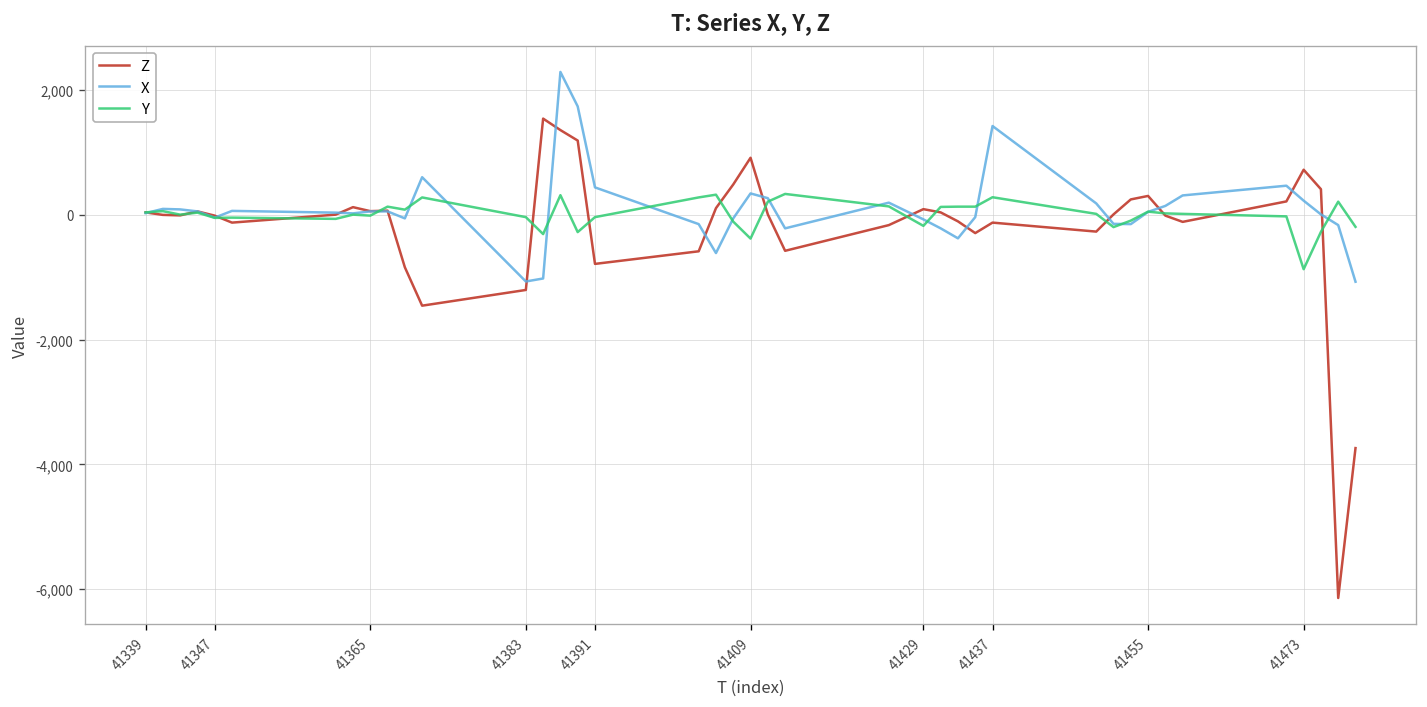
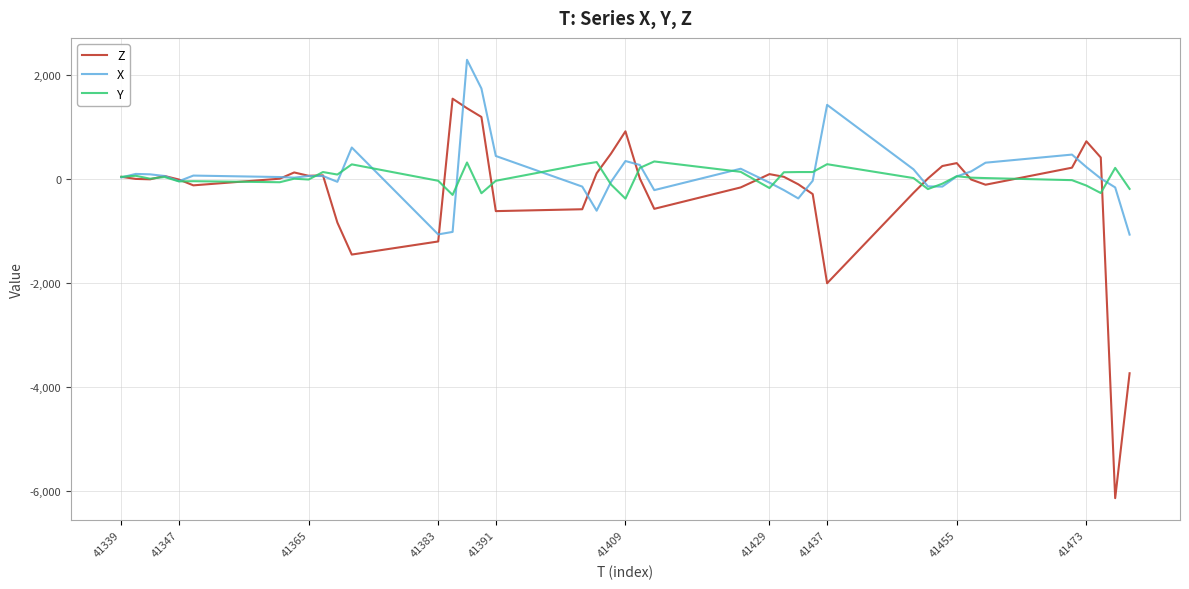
Z, 41391: -800 -> -600
Z, 41437: -100 -> -2,000
Y, 41473: -900 -> -100
